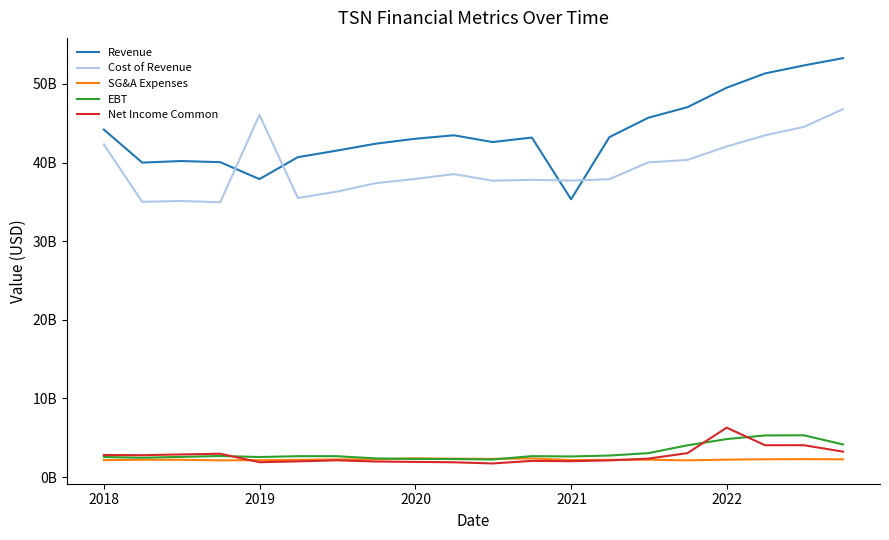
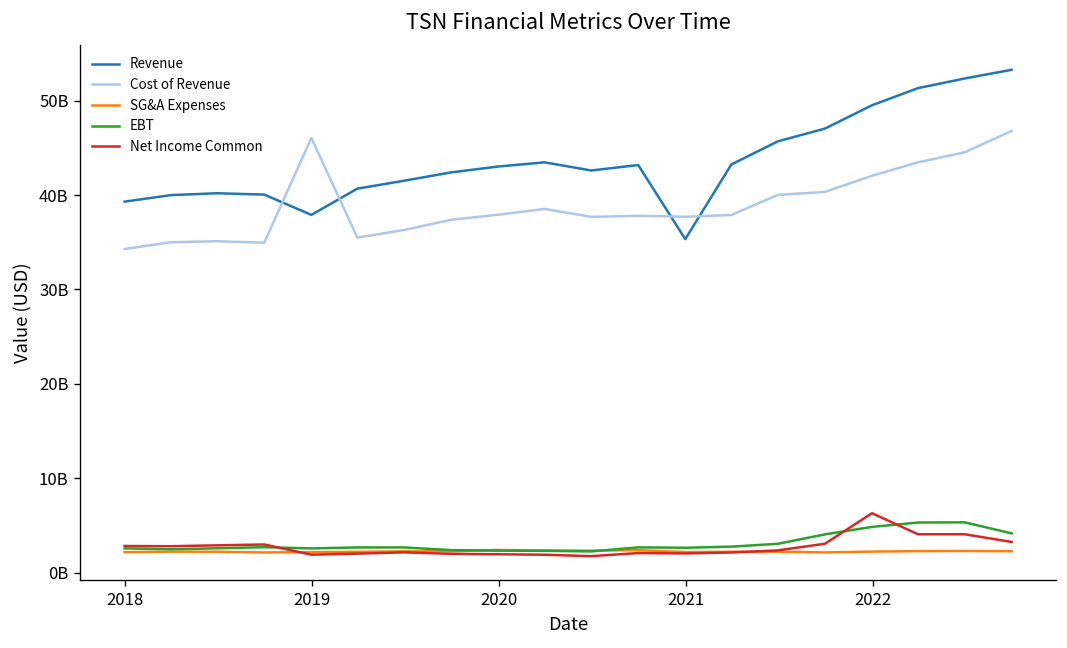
Revenue, 2018: 44000000000 -> 39000000000
Cost of Revenue, 2018: 42000000000 -> 34000000000
